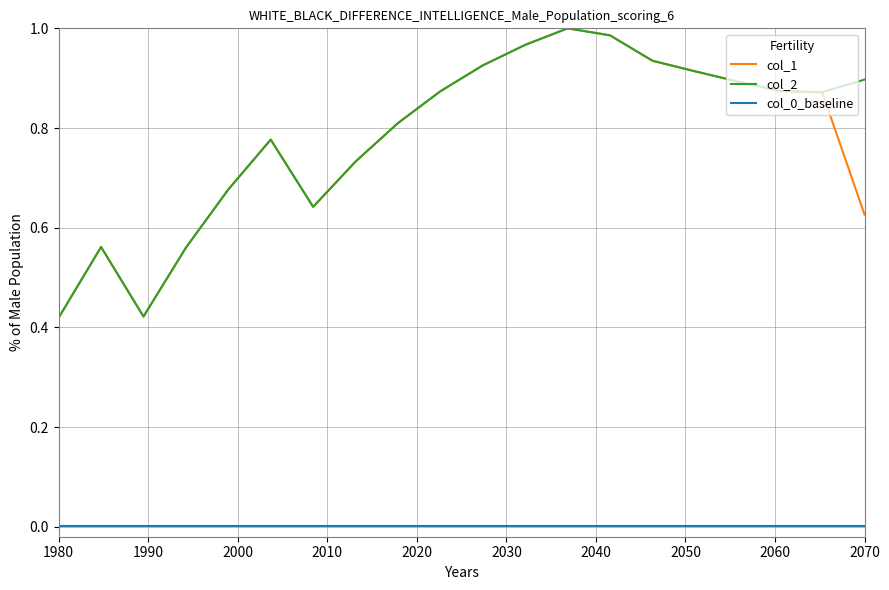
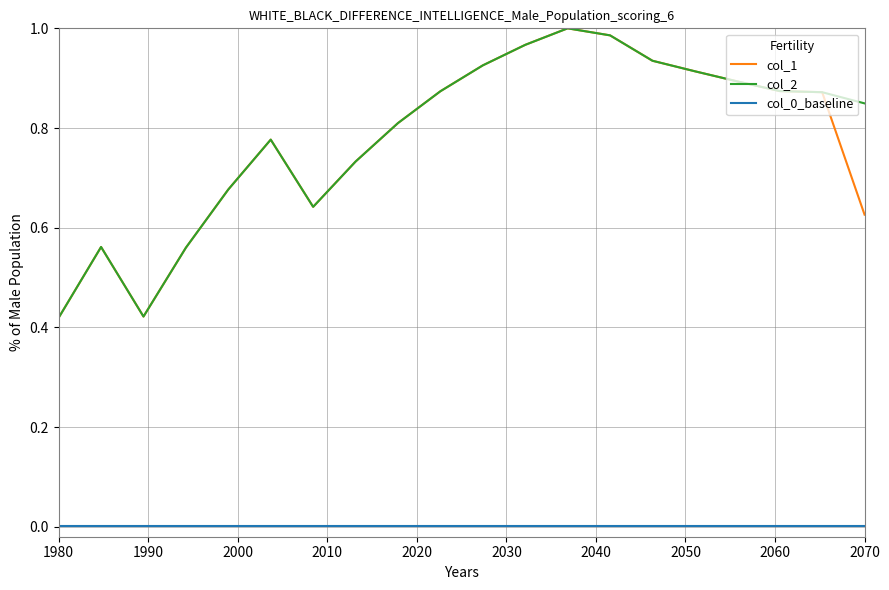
col_2, 2070: 0.90 -> 0.85
